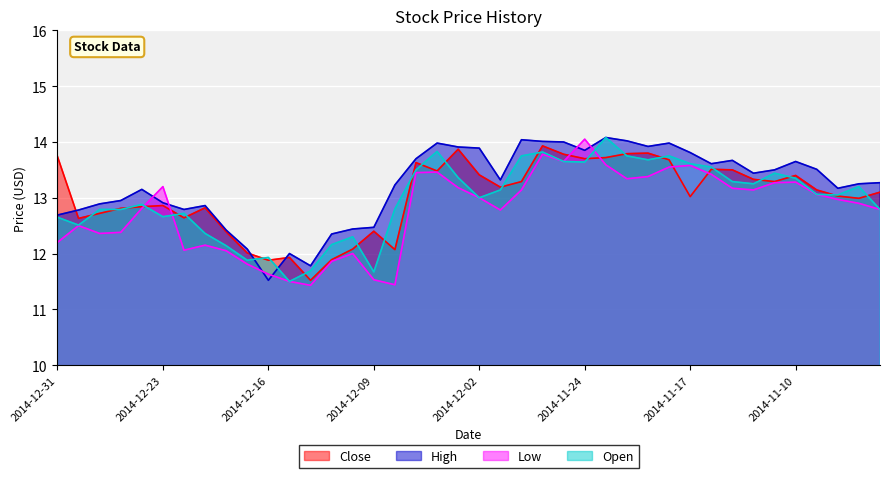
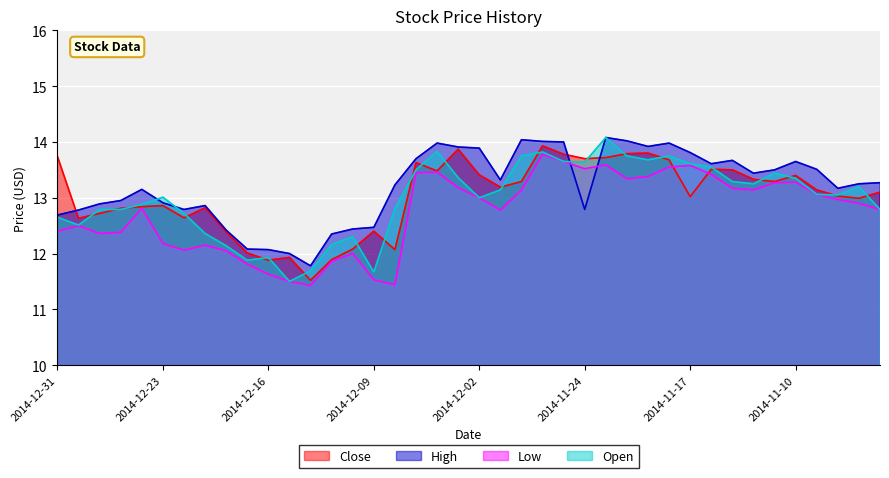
Low, 2014-12-31: 12.2 -> 12.4
Low, 2014-12-23: 13.2 -> 12.2
Open, 2014-12-23: 12.7 -> 13.0
High, 2014-12-16: 11.5 -> 12.1
High, 2014-11-24: 13.9 -> 12.8
Low, 2014-11-24: 14.1 -> 13.5
